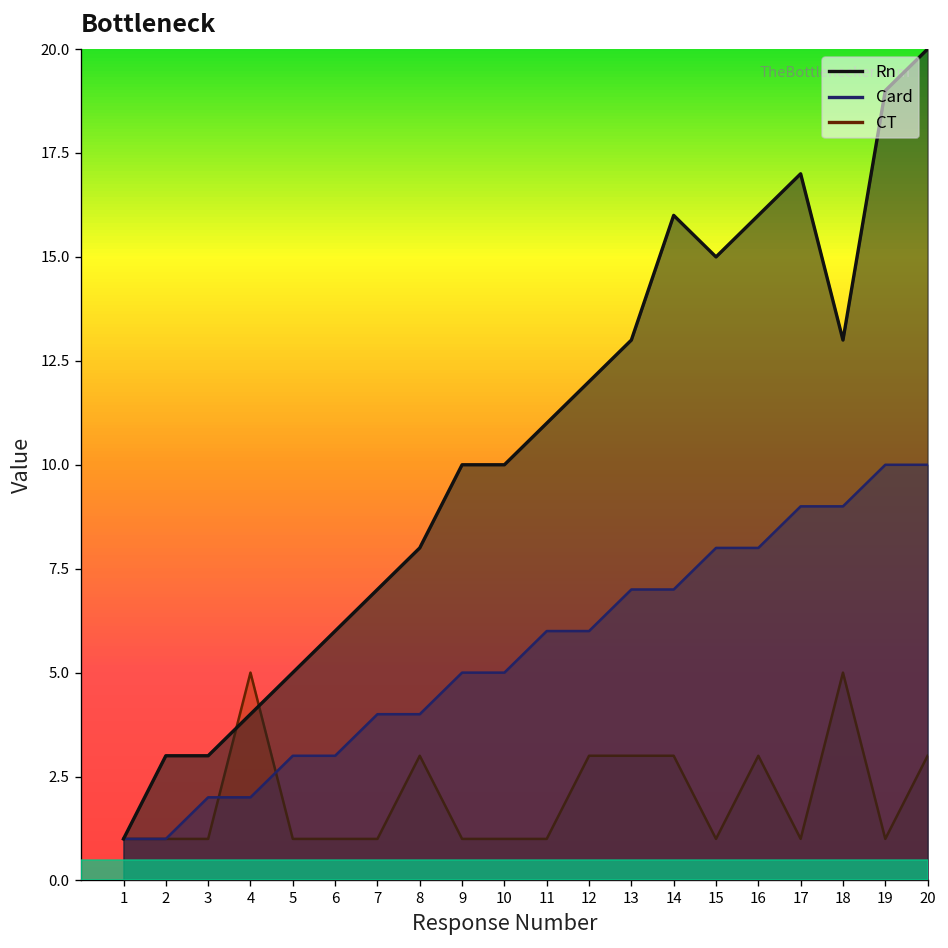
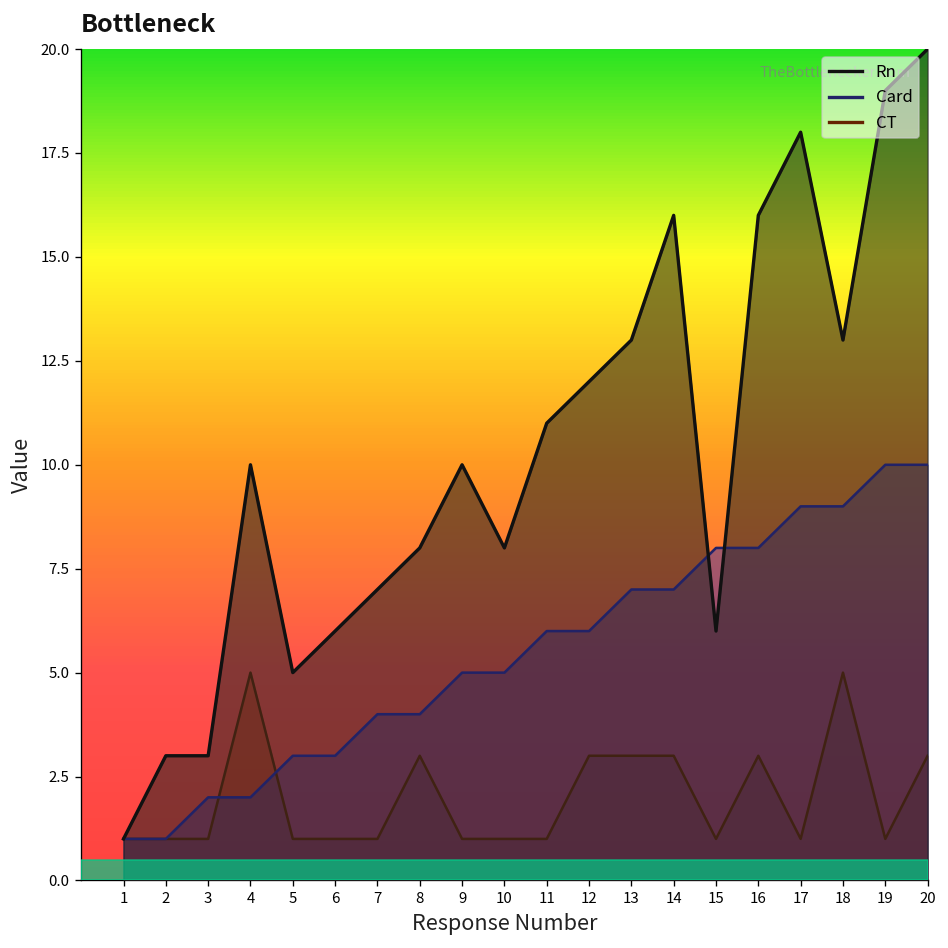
Rn, 4: 4 -> 10
Rn, 10: 10 -> 8
Rn, 15: 15 -> 6
Rn, 17: 17 -> 18
